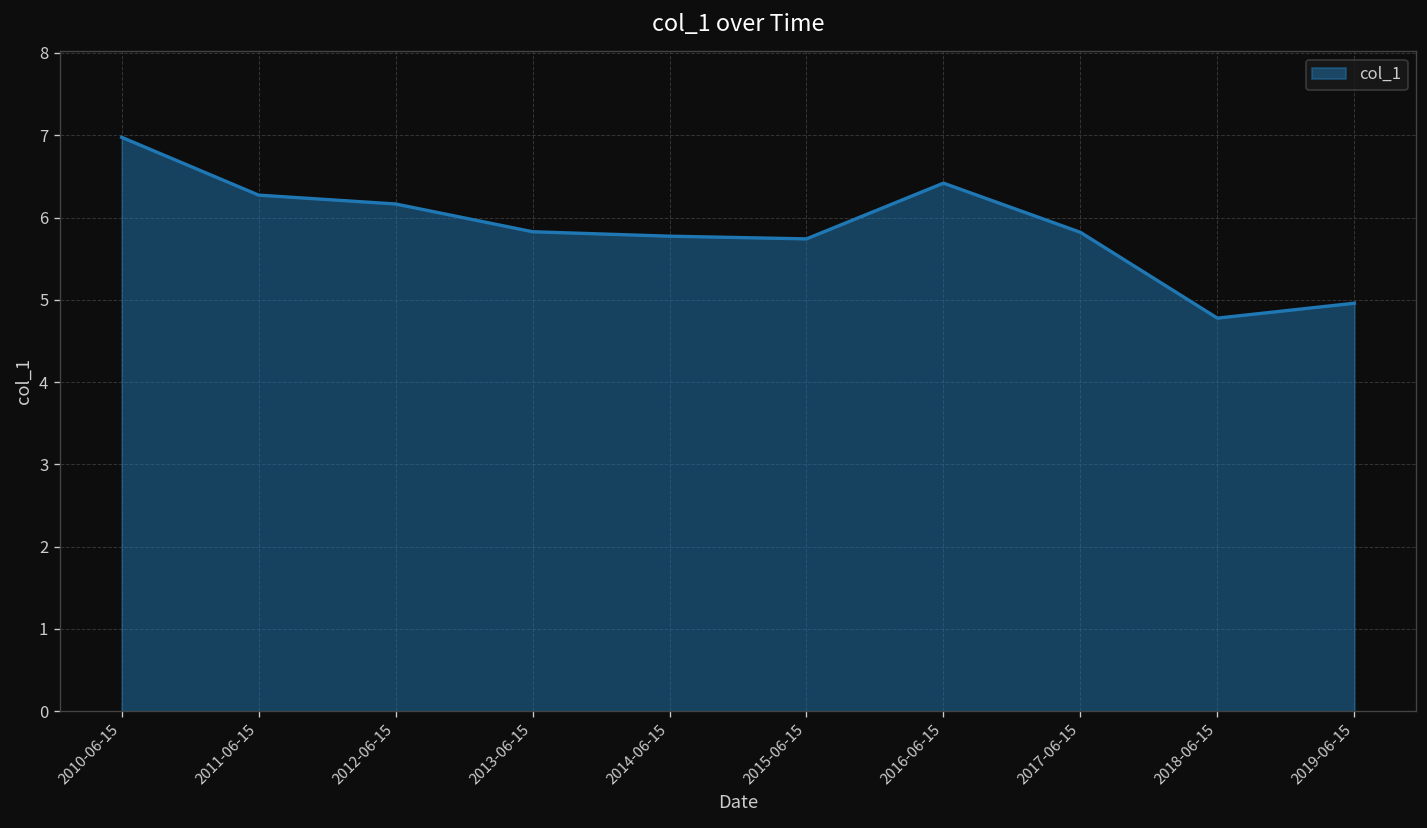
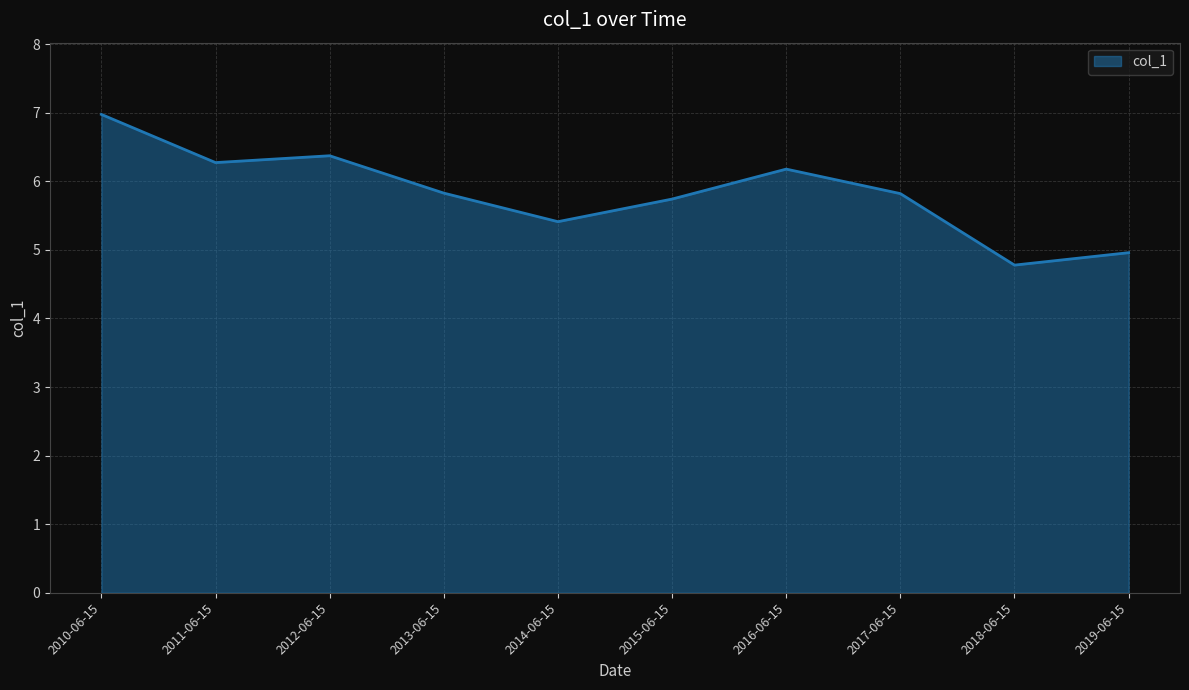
2012-06-15: 6.2 -> 6.4
2014-06-15: 5.8 -> 5.4
2016-06-15: 6.4 -> 6.2
